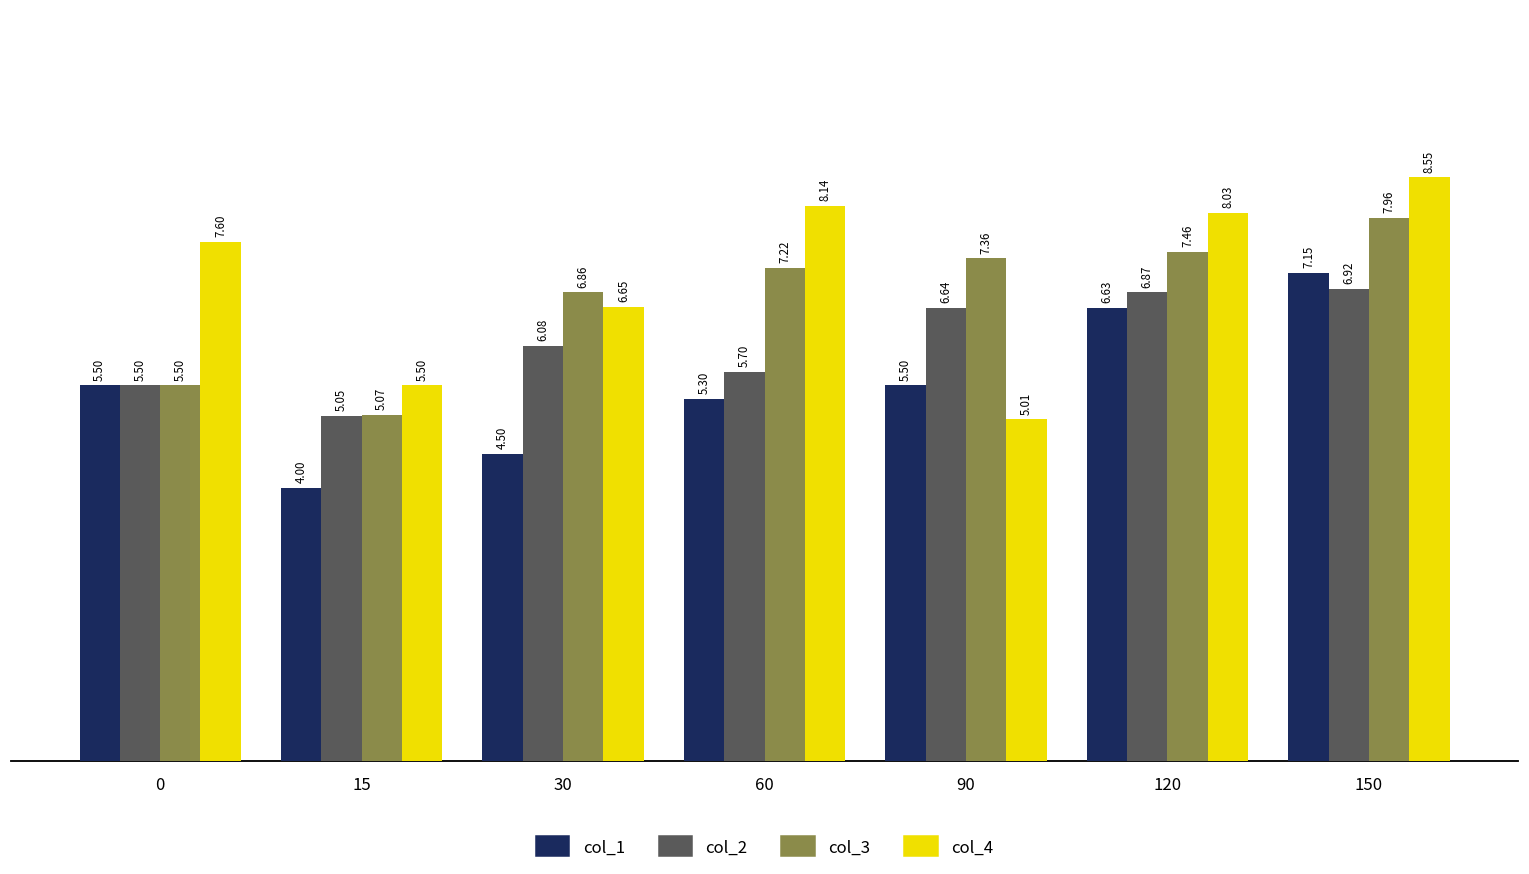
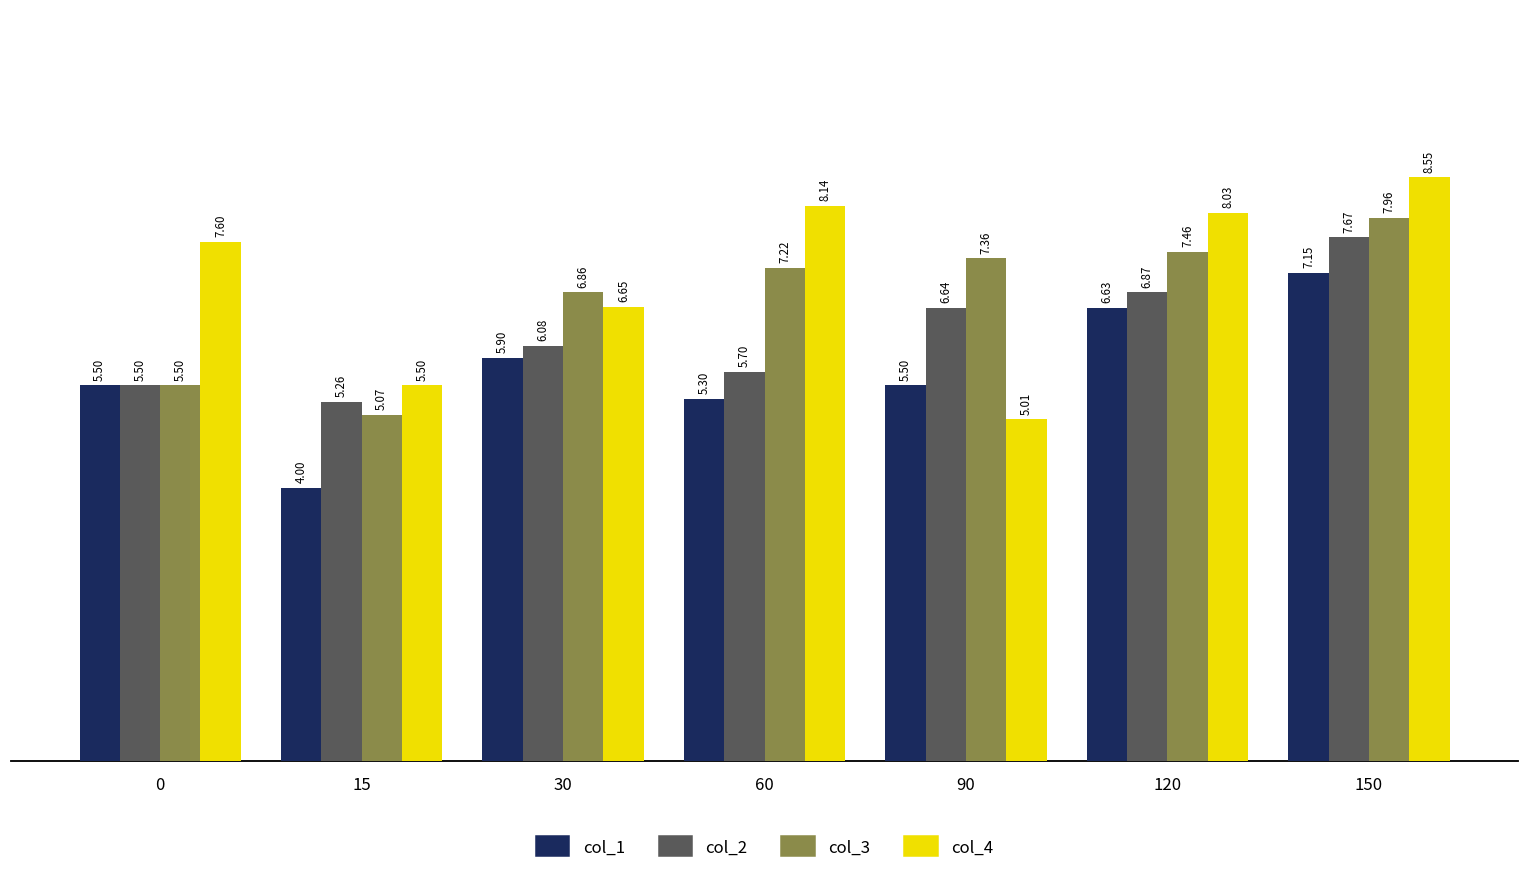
col_2, 15: 5.05 -> 5.26
col_1, 30: 4.50 -> 5.90
col_2, 150: 6.92 -> 7.67
